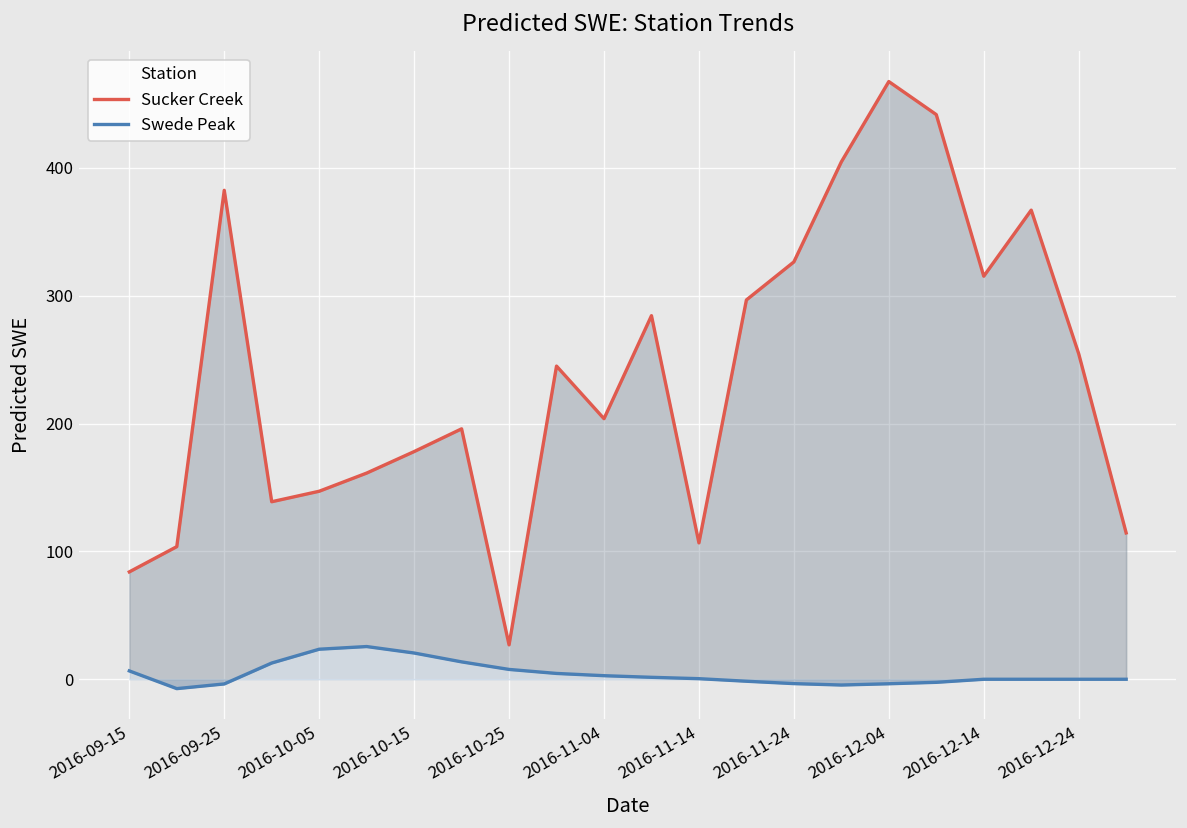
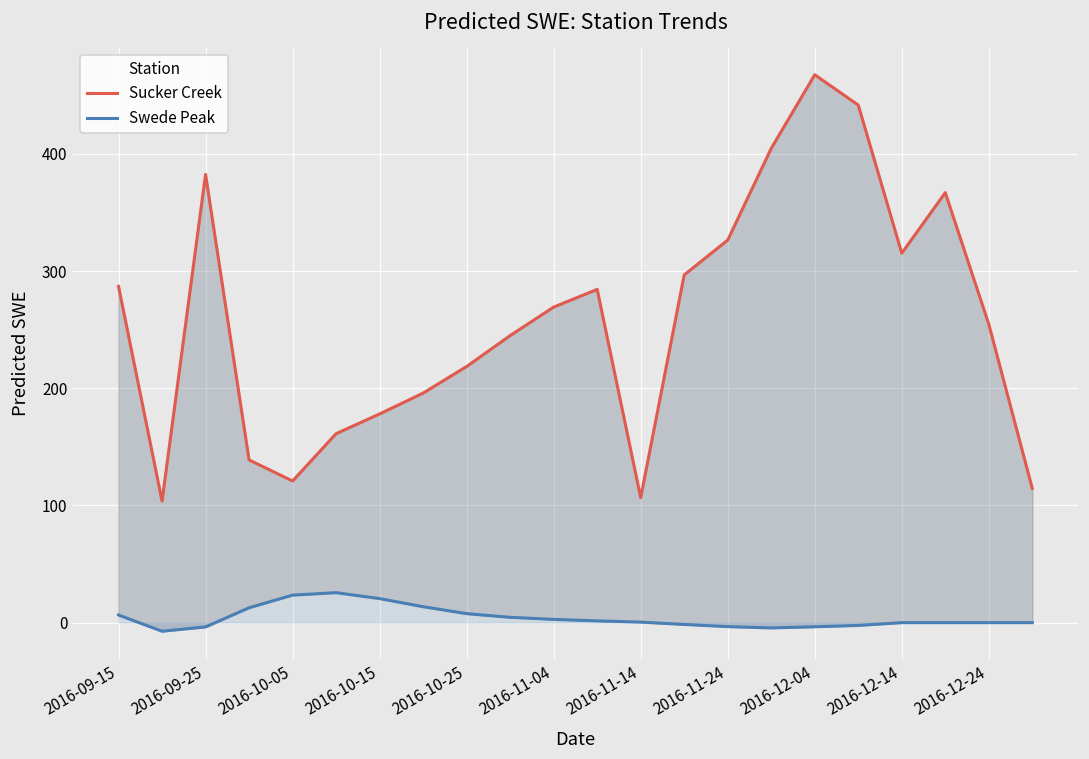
Sucker Creek, 2016-09-15: 84 -> 287
Sucker Creek, 2016-10-05: 147 -> 121
Sucker Creek, 2016-10-25: 27 -> 219
Sucker Creek, 2016-11-04: 204 -> 269
